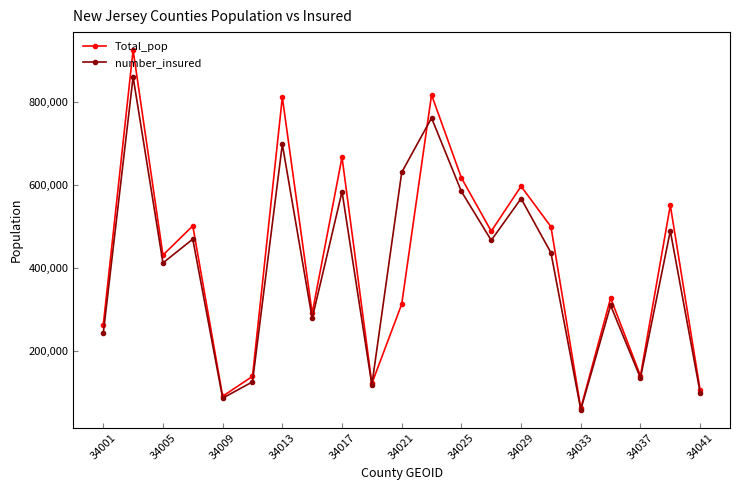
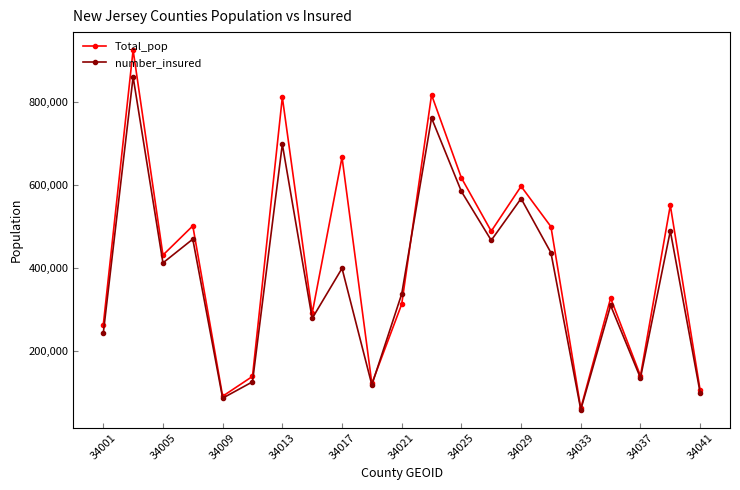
number_insured, 34017: 580,000 -> 400,000
number_insured, 34021: 630,000 -> 340,000
